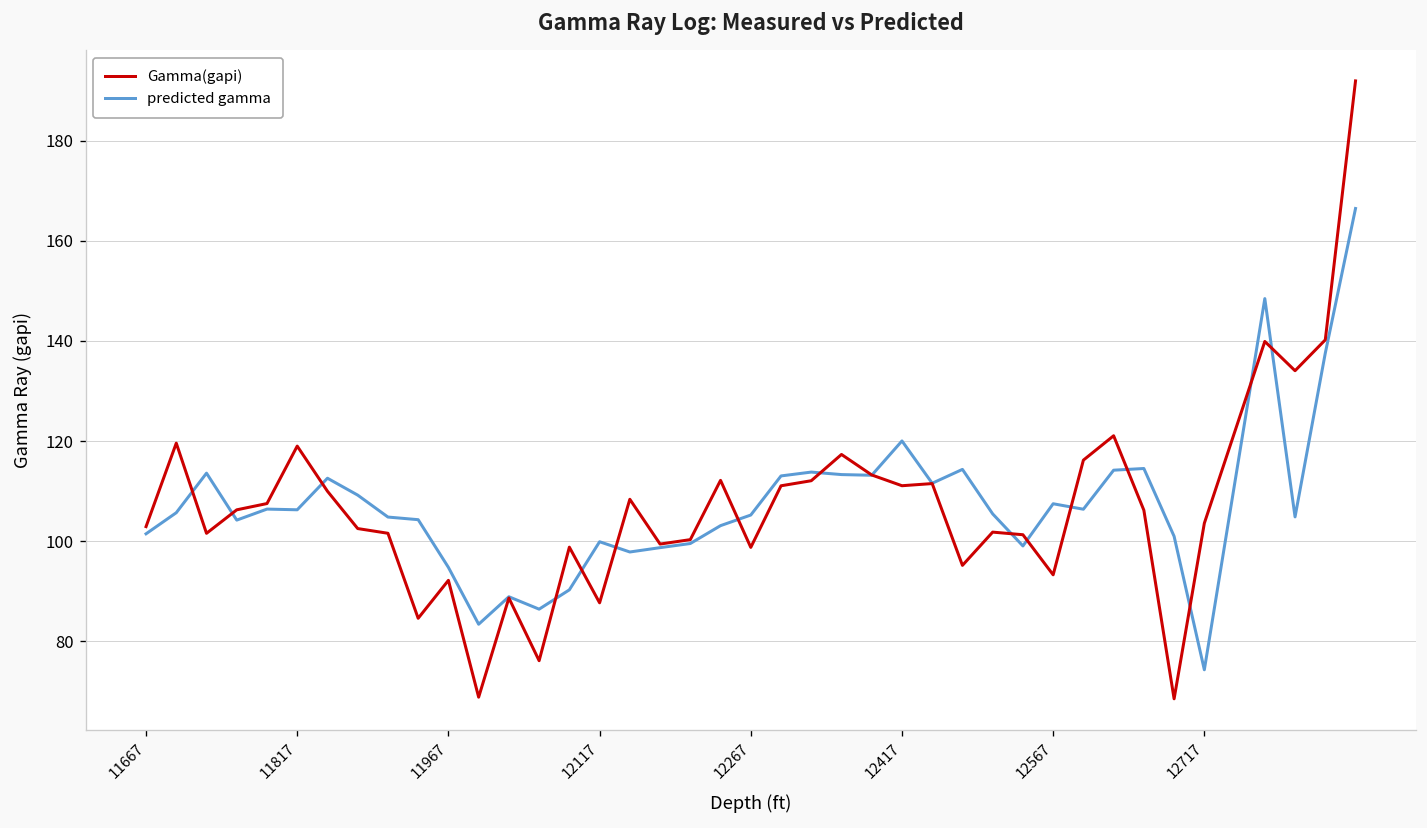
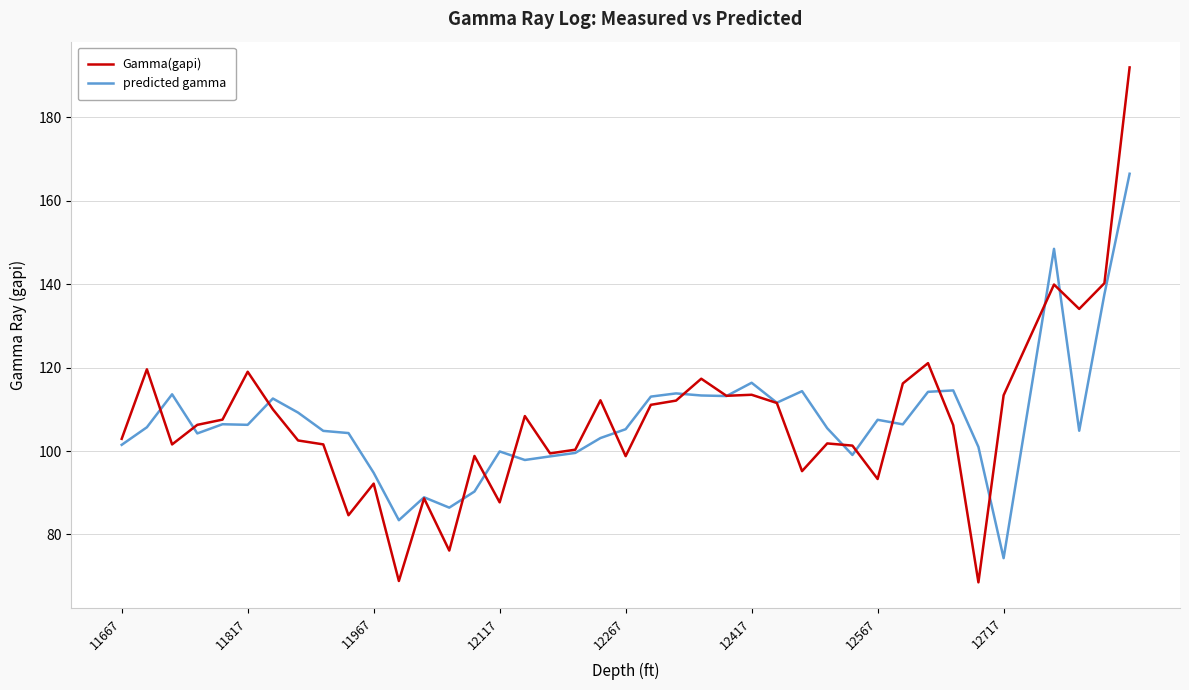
Gamma(gapi), 12417: 111 -> 113
predicted gamma, 12417: 120 -> 116
Gamma(gapi), 12717: 104 -> 113
